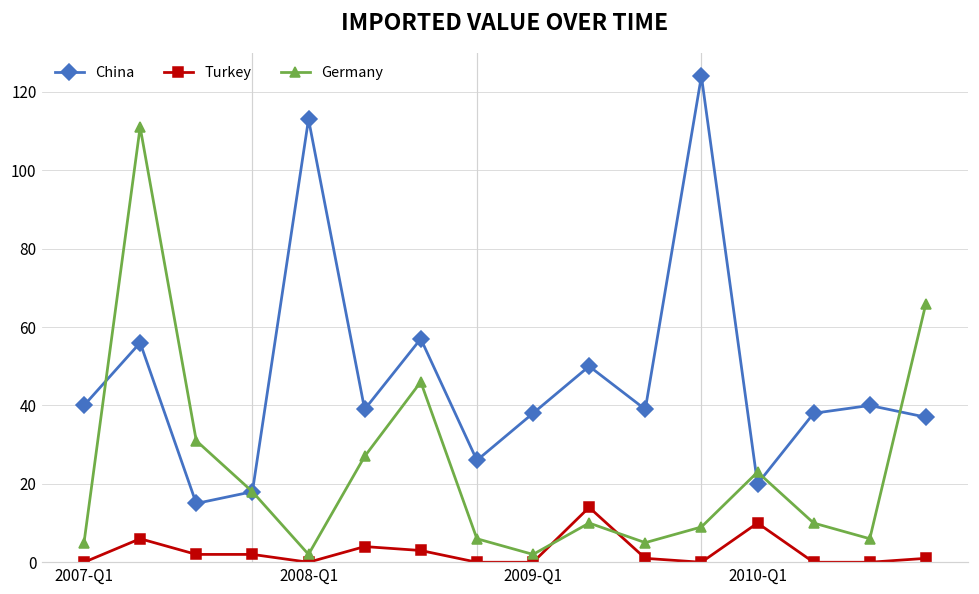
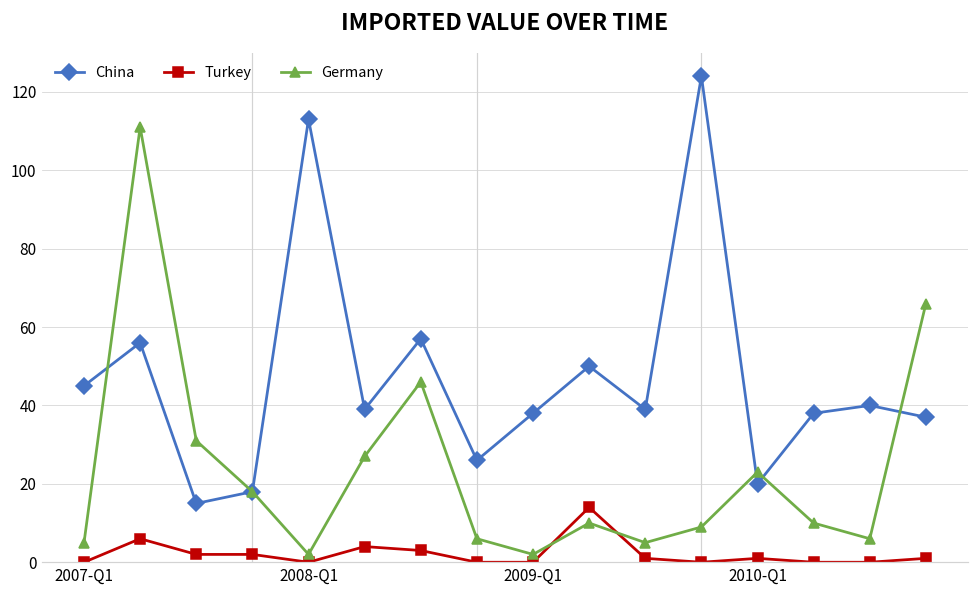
China, 2007-Q1: 40 -> 45
Turkey, 2010-Q1: 10 -> 1
